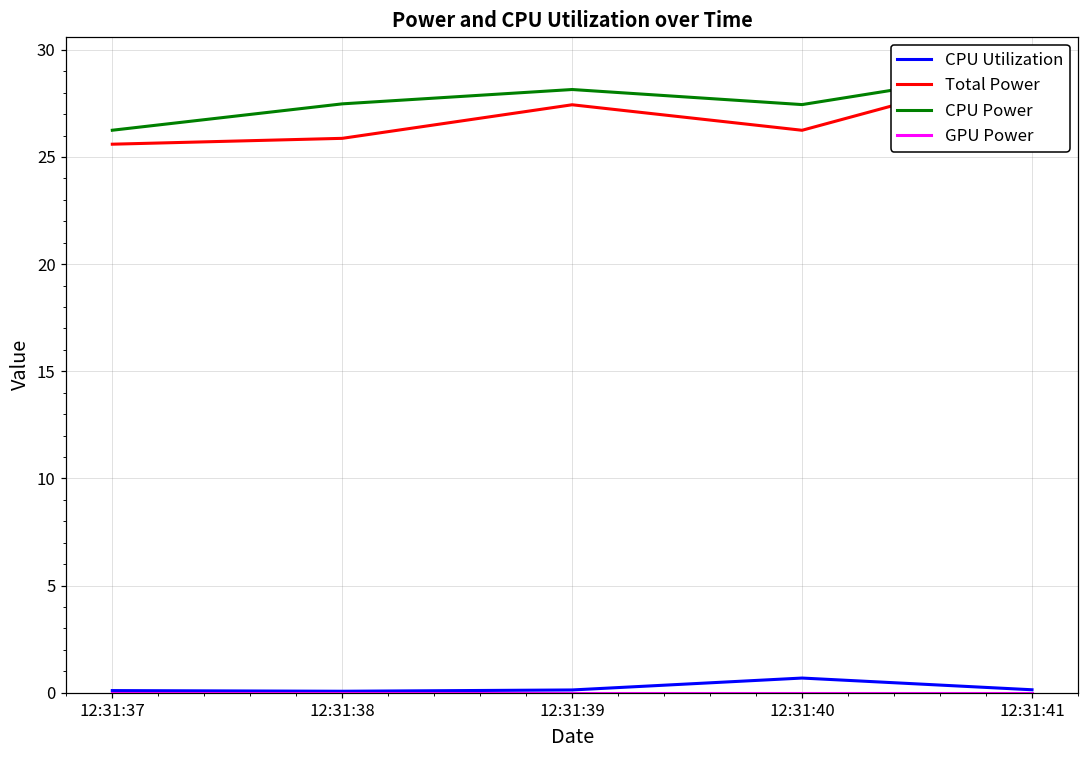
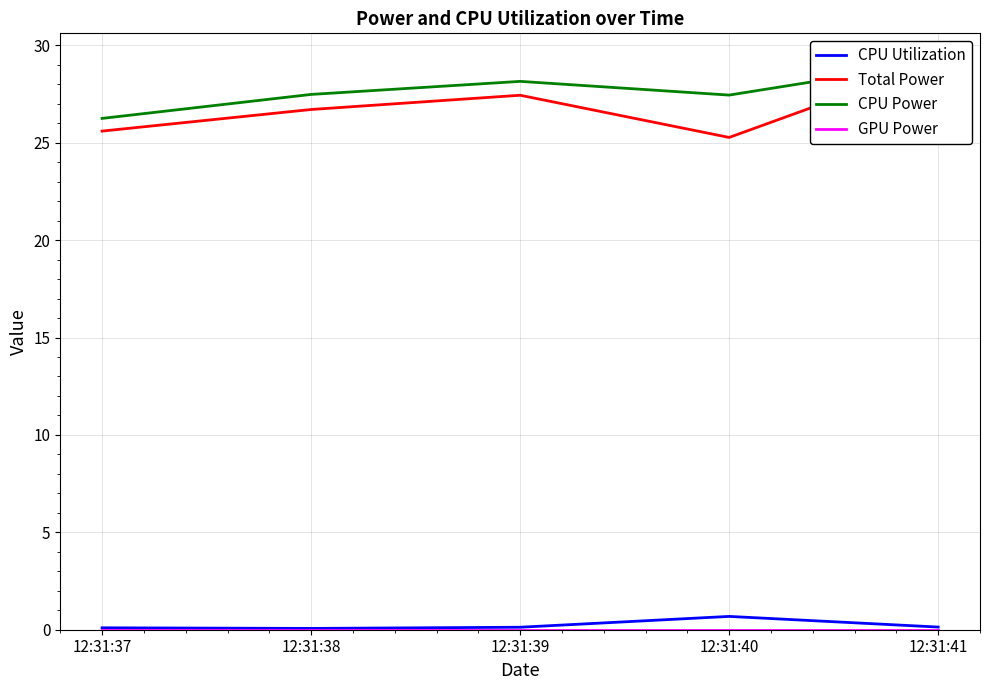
Total Power, 12:31:38: 25.9 -> 26.7
Total Power, 12:31:40: 26.2 -> 25.3
